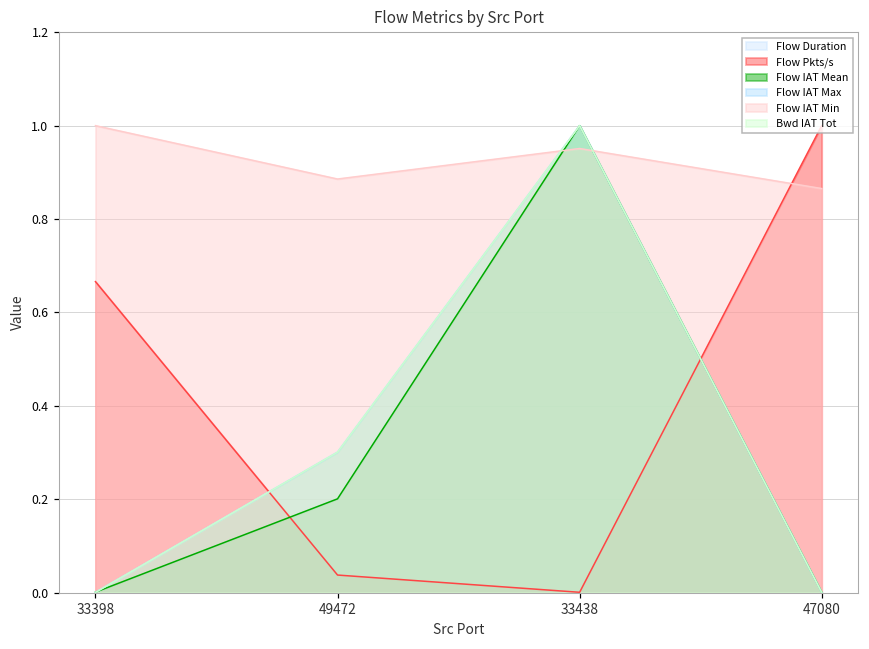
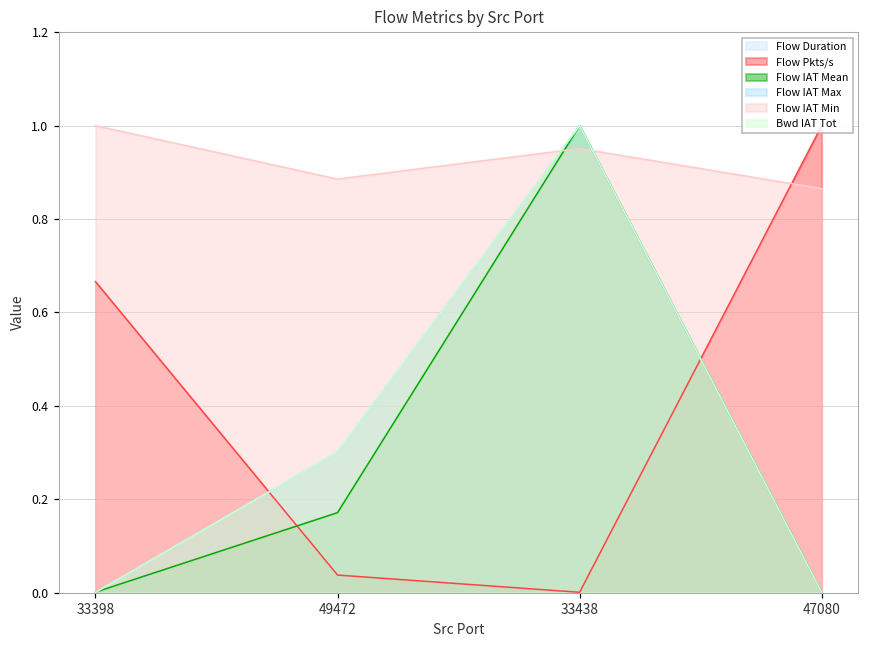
Flow IAT Mean, 49472: 0.20 -> 0.17
